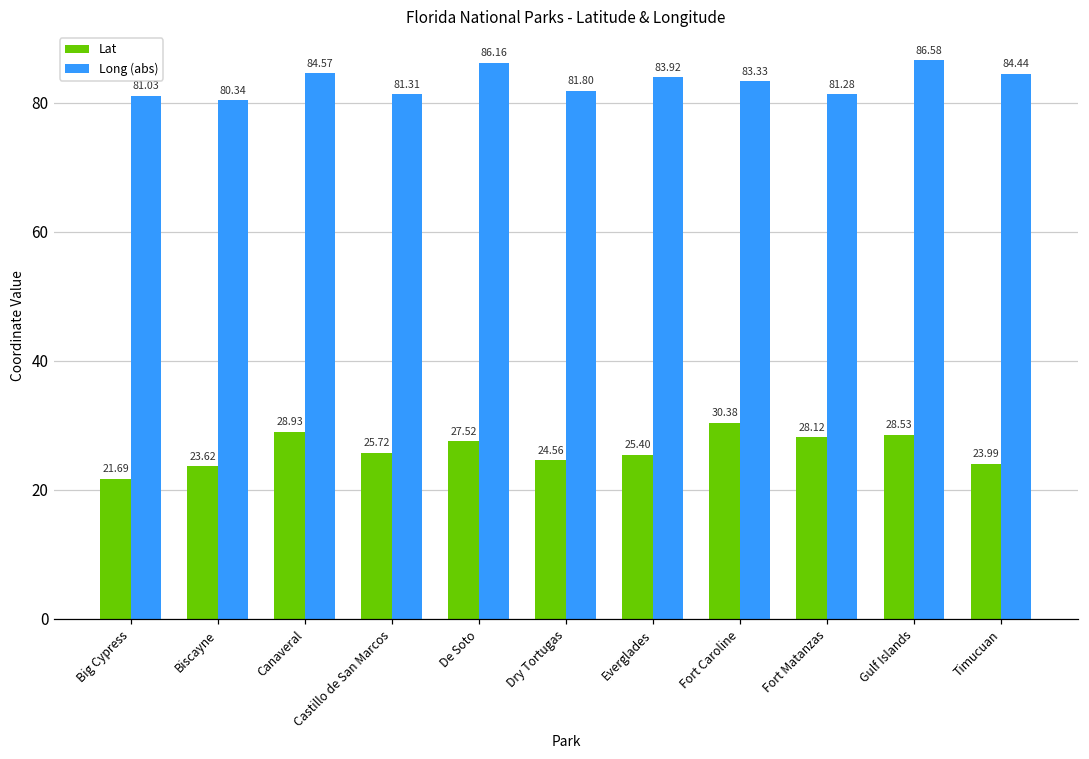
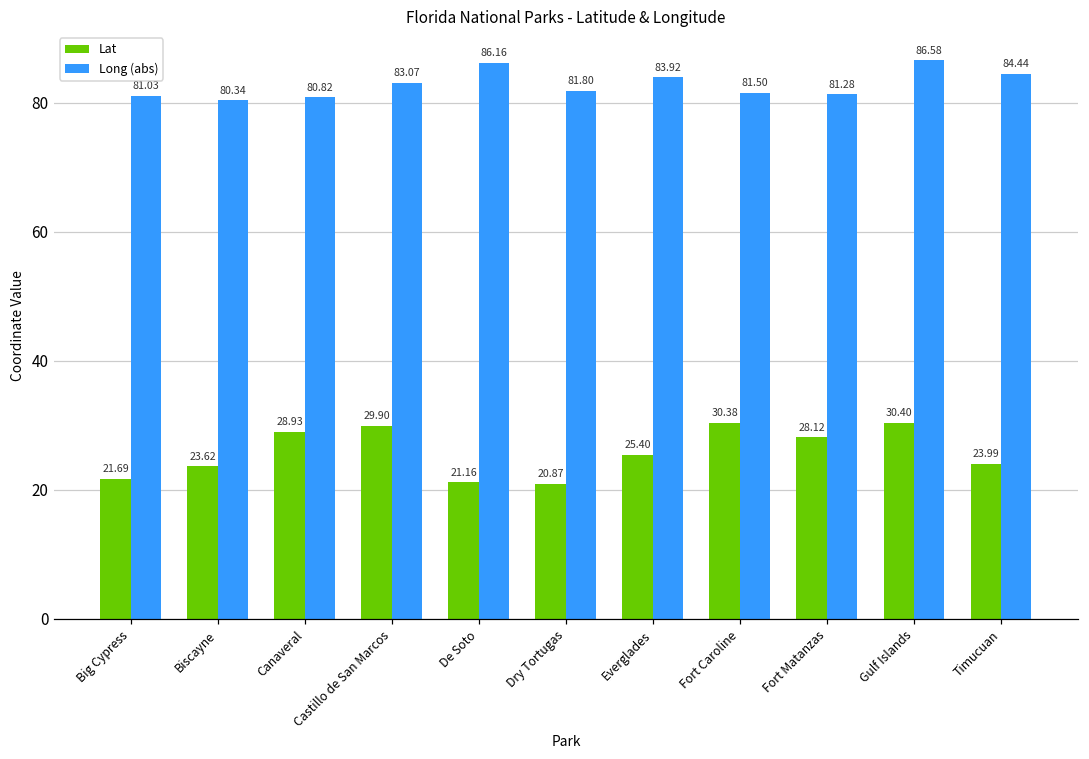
Long (abs), Canaveral: 84.57 -> 80.82
Lat, Castillo de San Marcos: 25.72 -> 29.90
Long (abs), Castillo de San Marcos: 81.31 -> 83.07
Lat, De Soto: 27.52 -> 21.16
Lat, Dry Tortugas: 24.56 -> 20.87
Long (abs), Fort Caroline: 83.33 -> 81.50
Lat, Gulf Islands: 28.53 -> 30.40
